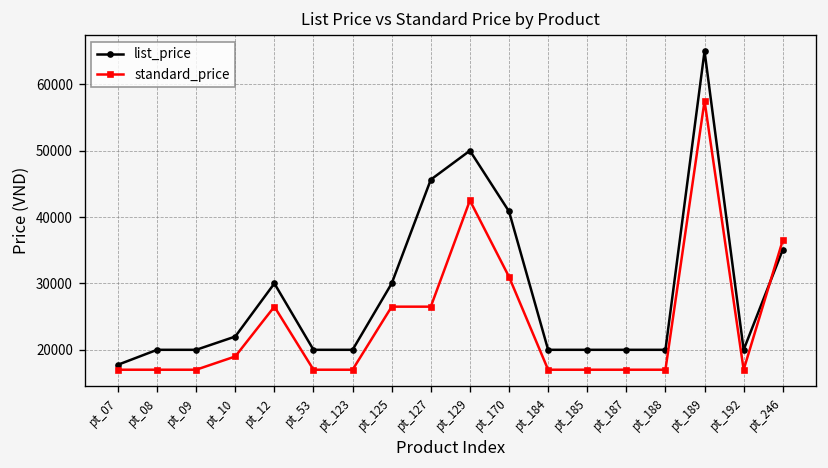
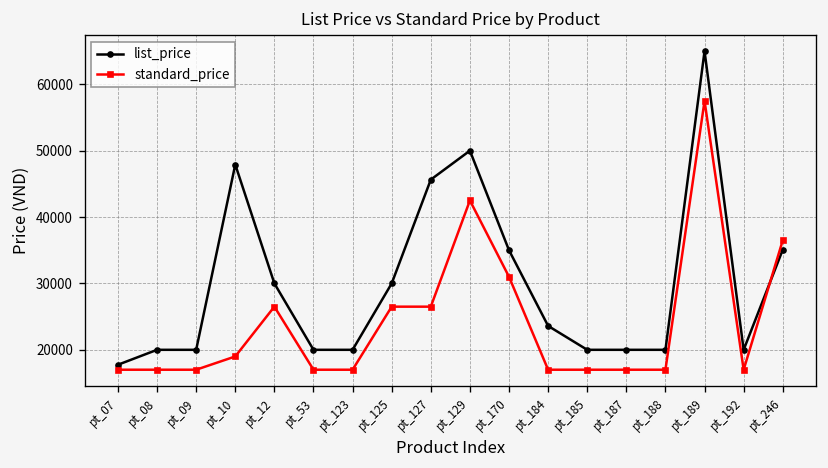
list_price, pt_10: 22000 -> 48000
list_price, pt_170: 41000 -> 35000
list_price, pt_184: 20000 -> 24000
